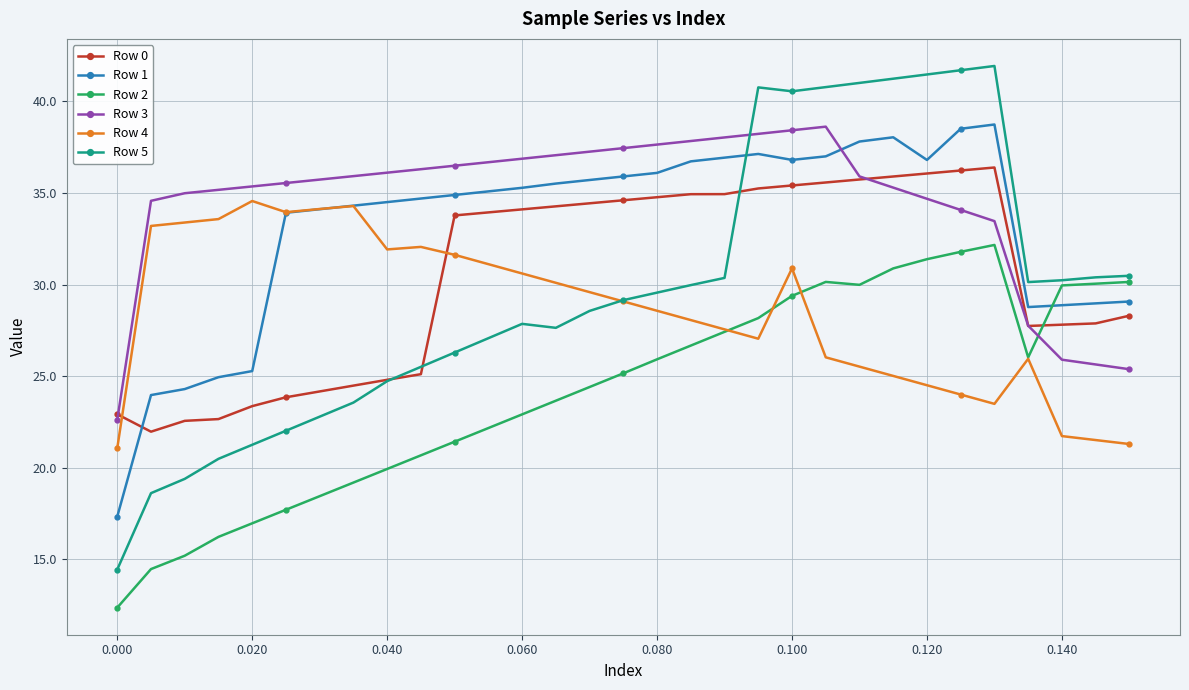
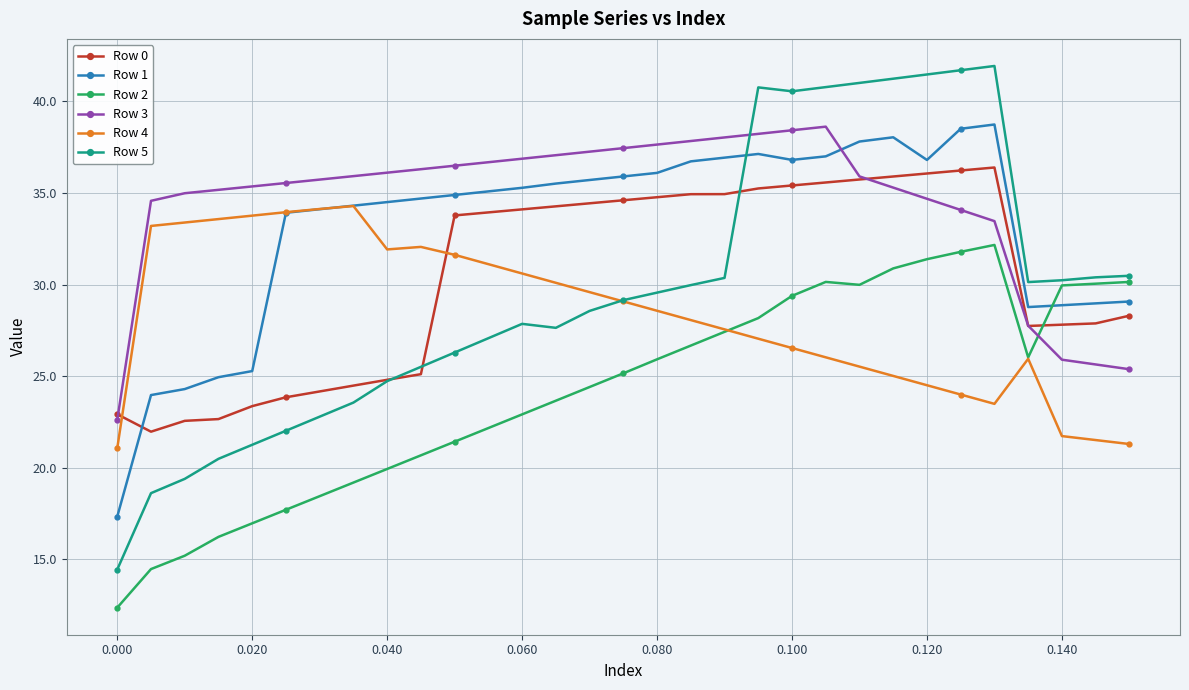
Row 4, 0.020: 34.6 -> 33.8
Row 4, 0.100: 30.9 -> 26.5
